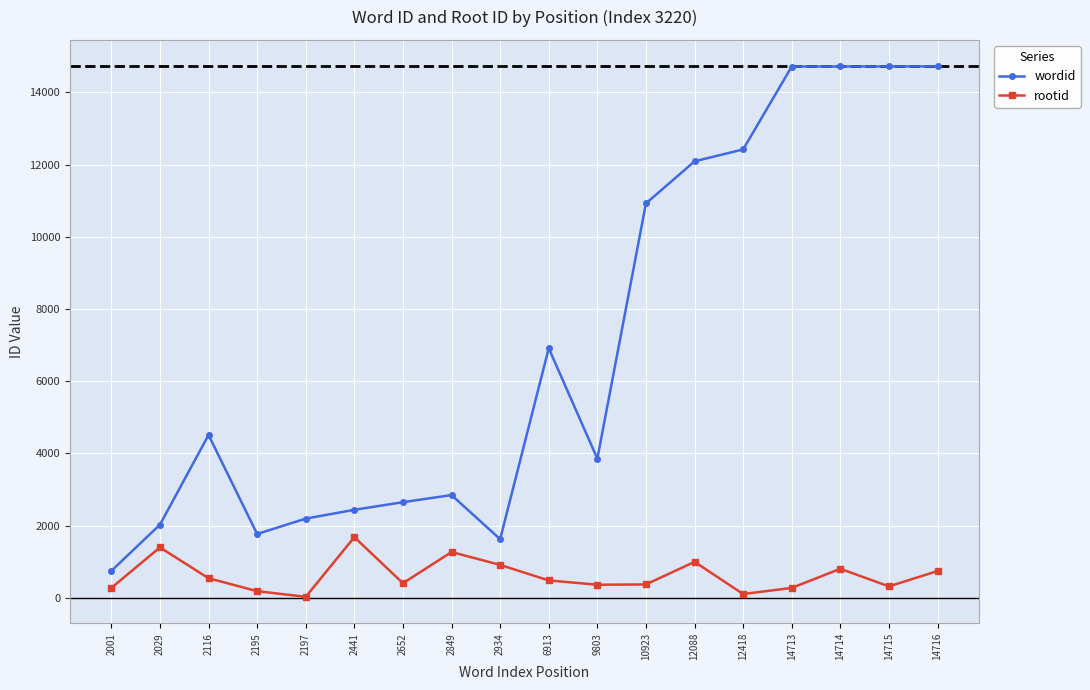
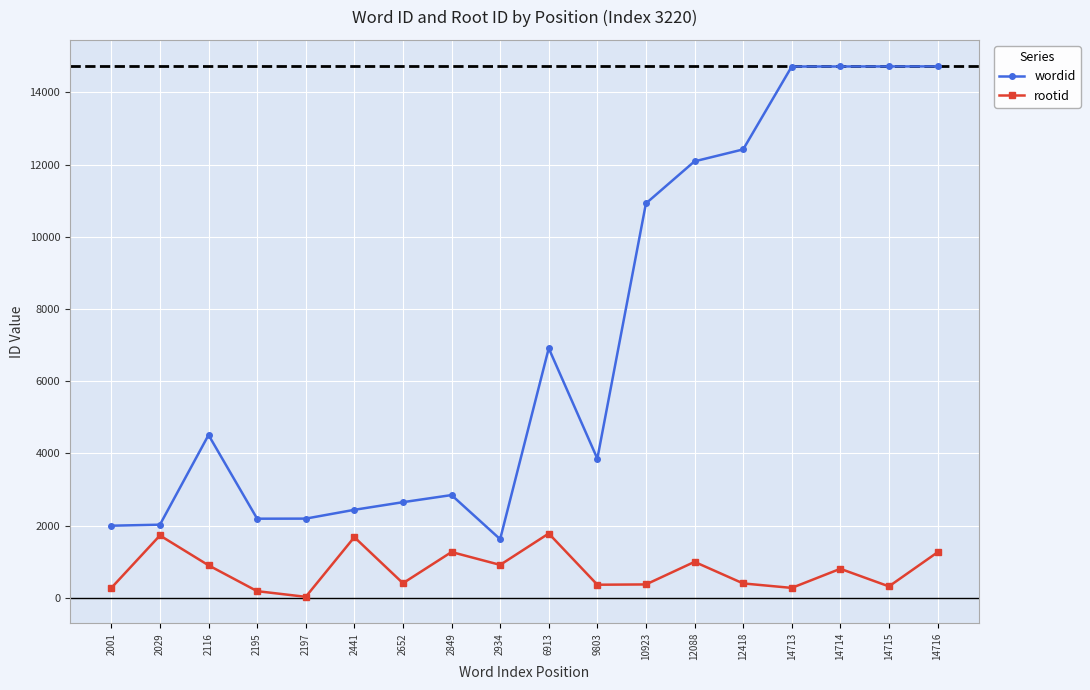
wordid, 2001: 800 -> 2000
rootid, 2029: 1400 -> 1700
rootid, 2116: 500 -> 900
wordid, 2195: 1800 -> 2200
rootid, 6913: 500 -> 1800
rootid, 12418: 100 -> 400
rootid, 14716: 700 -> 1300
